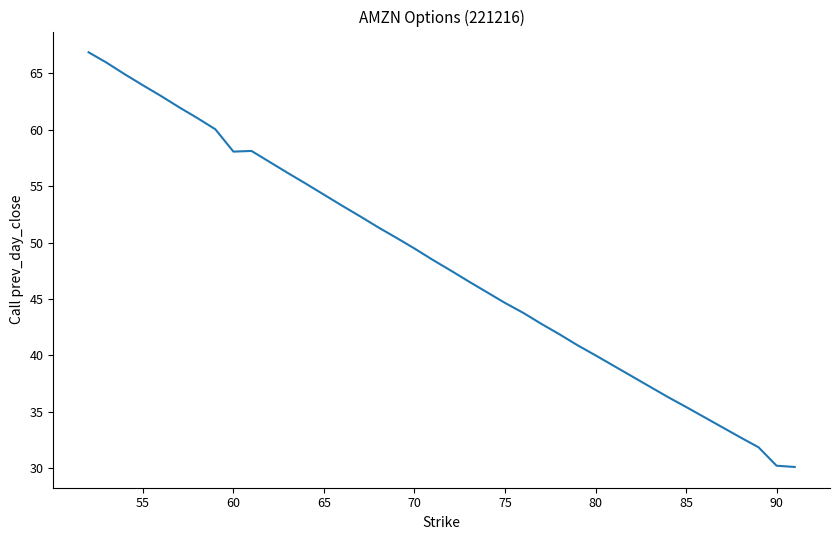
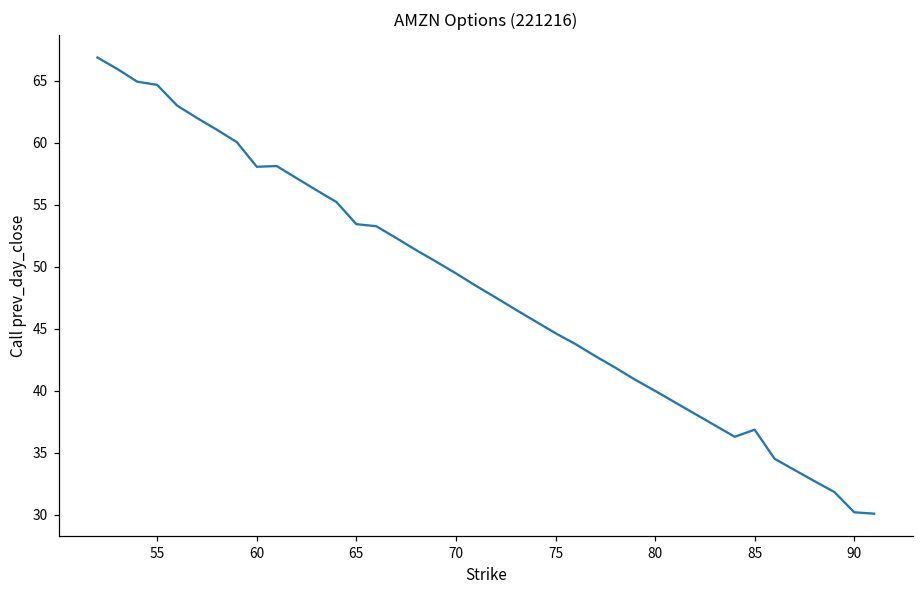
55: 63.9 -> 64.7
65: 54.3 -> 53.4
85: 35.4 -> 36.9
